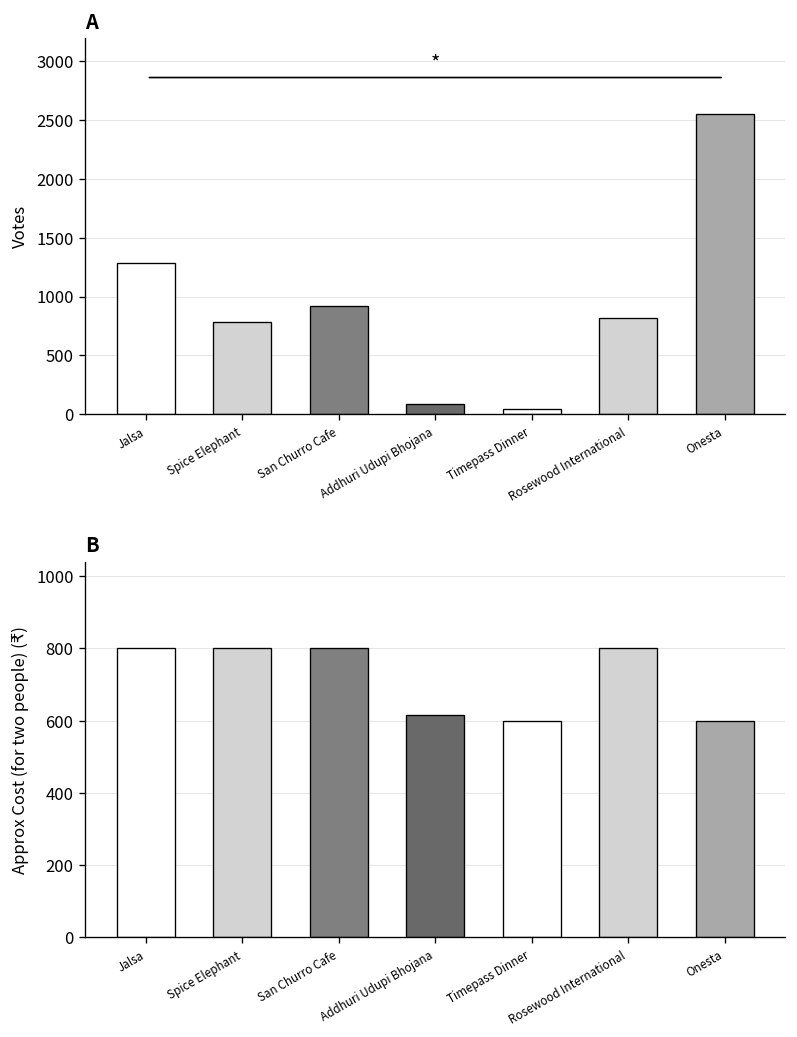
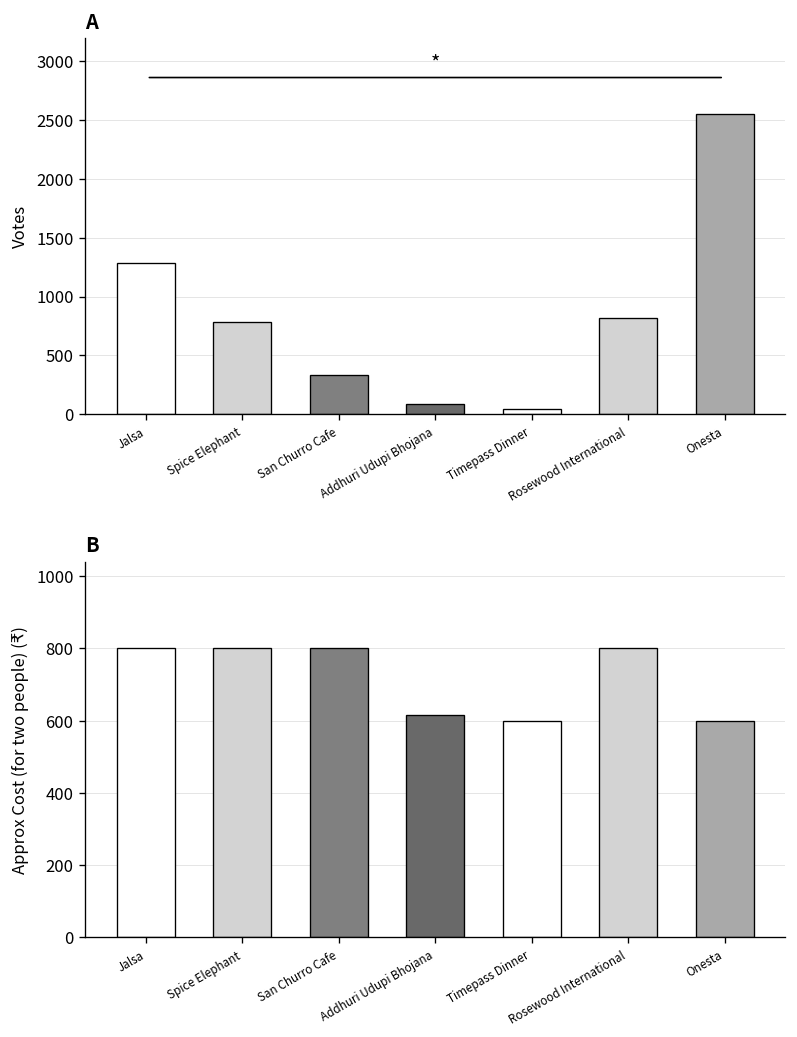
A, San Churro Cafe: 900 -> 300
